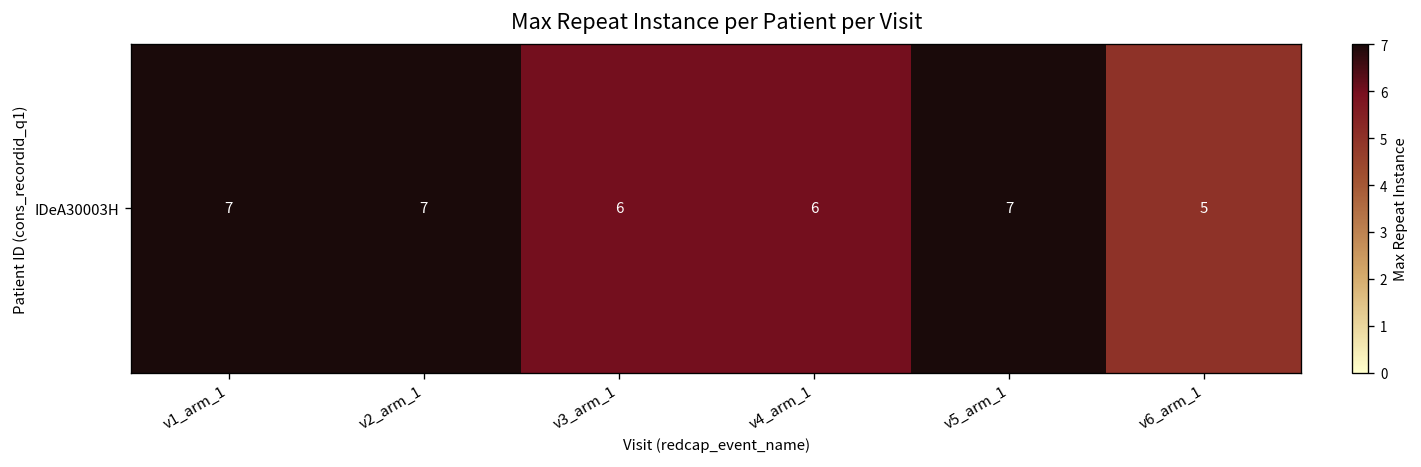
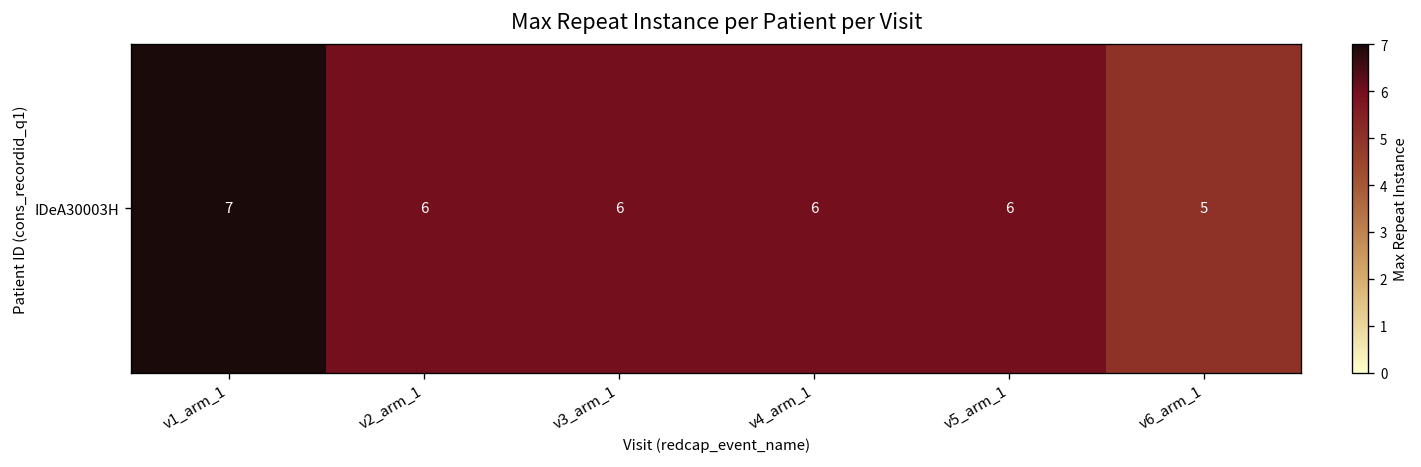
IDeA30003H, v2_arm_1: 7 -> 6
IDeA30003H, v5_arm_1: 7 -> 6
